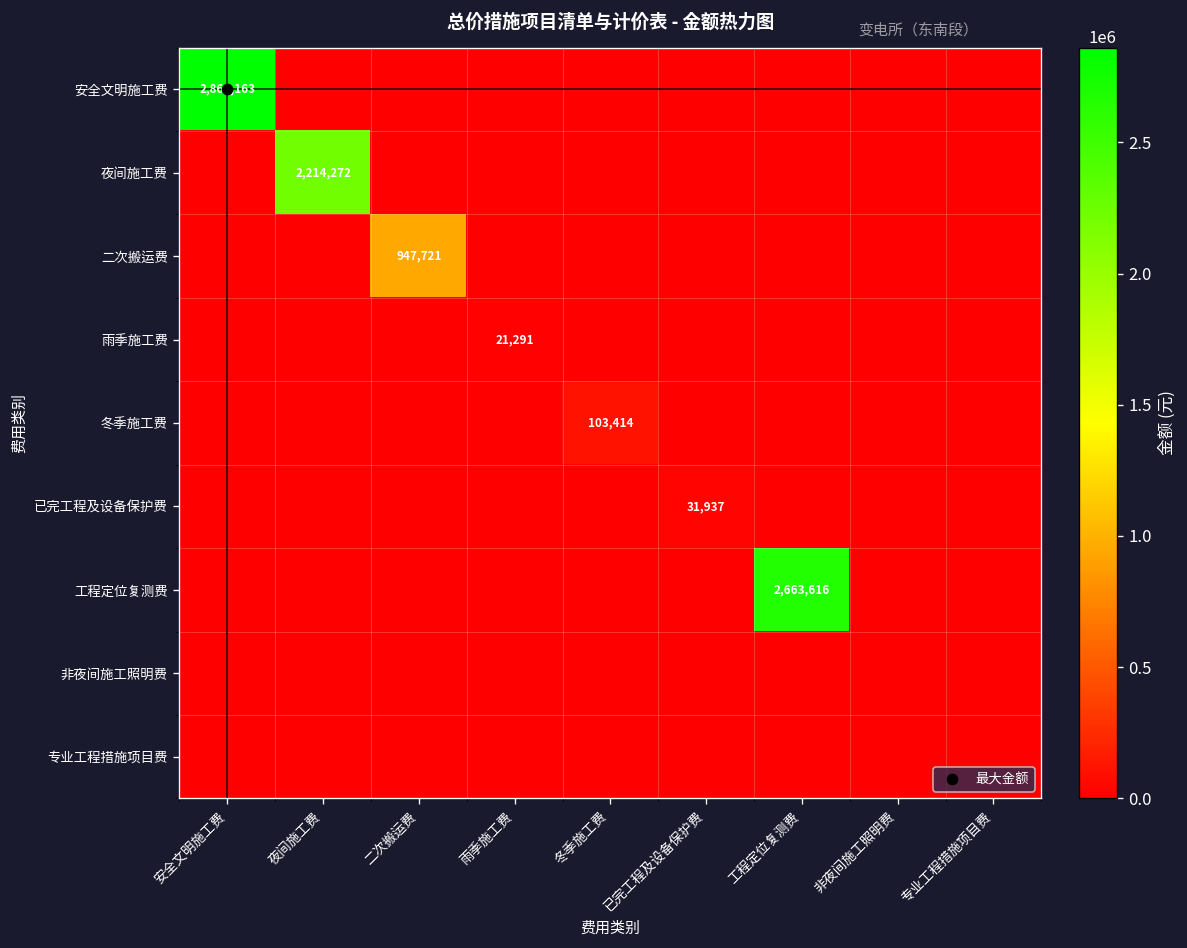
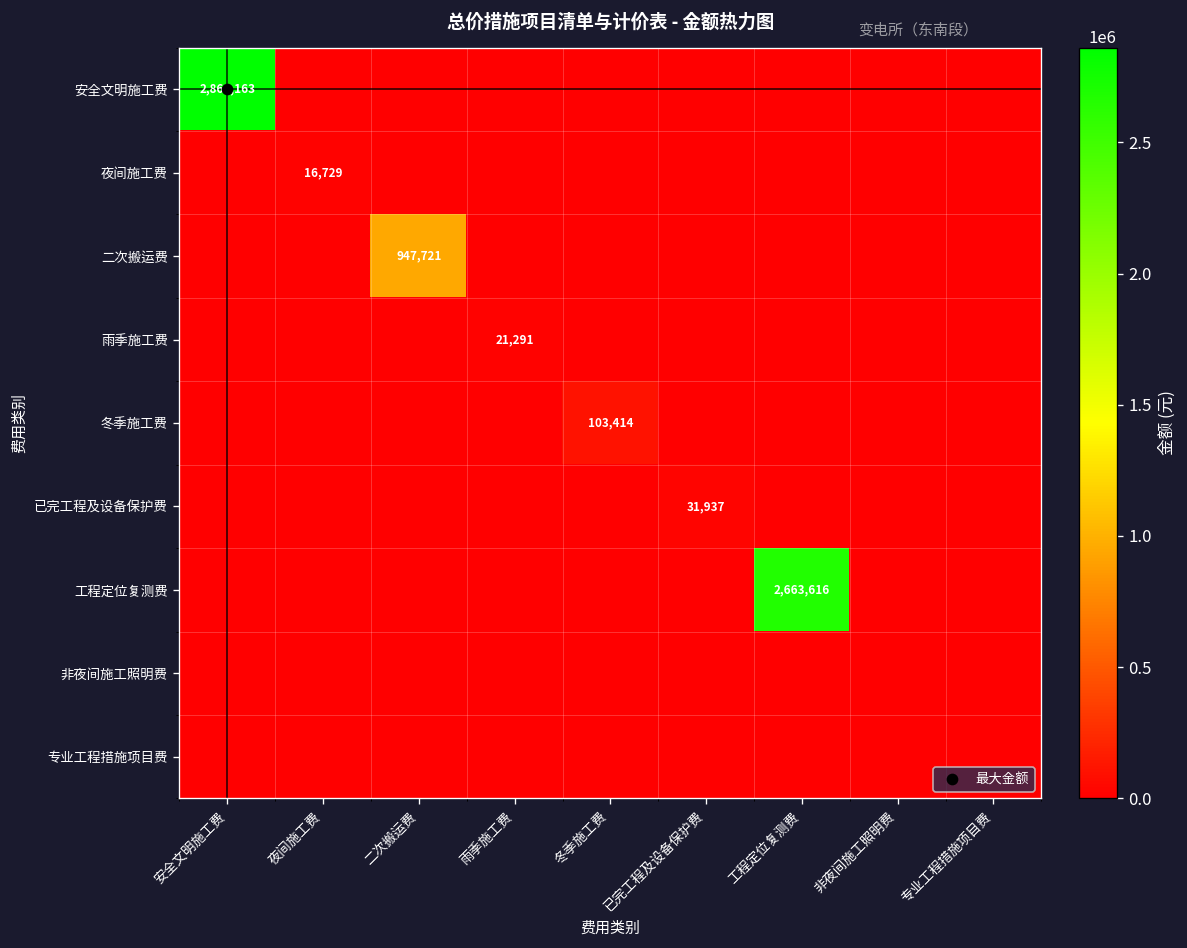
夜间施工费, 夜间施工费: 2,214,272 -> 16,729
